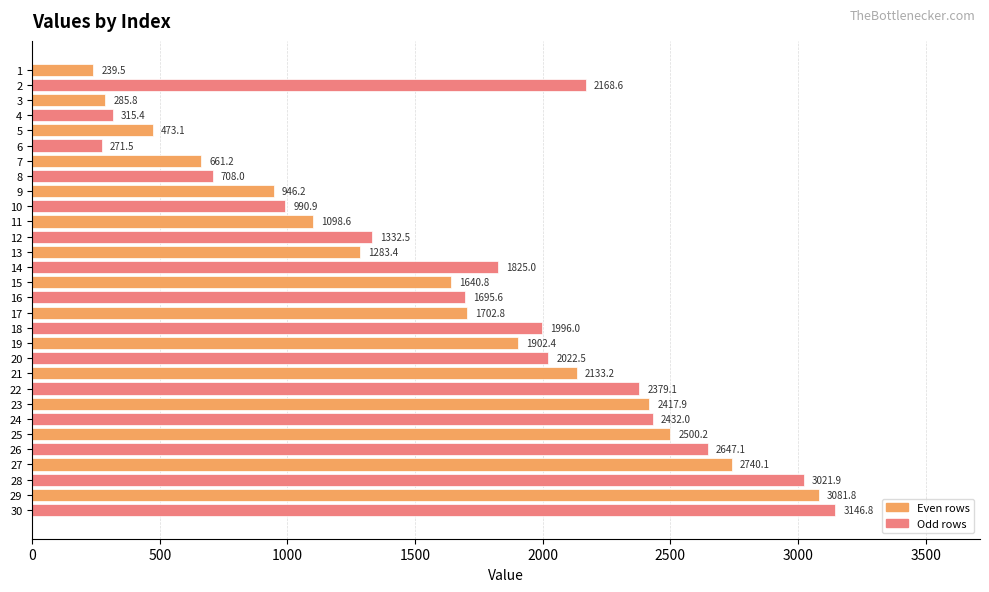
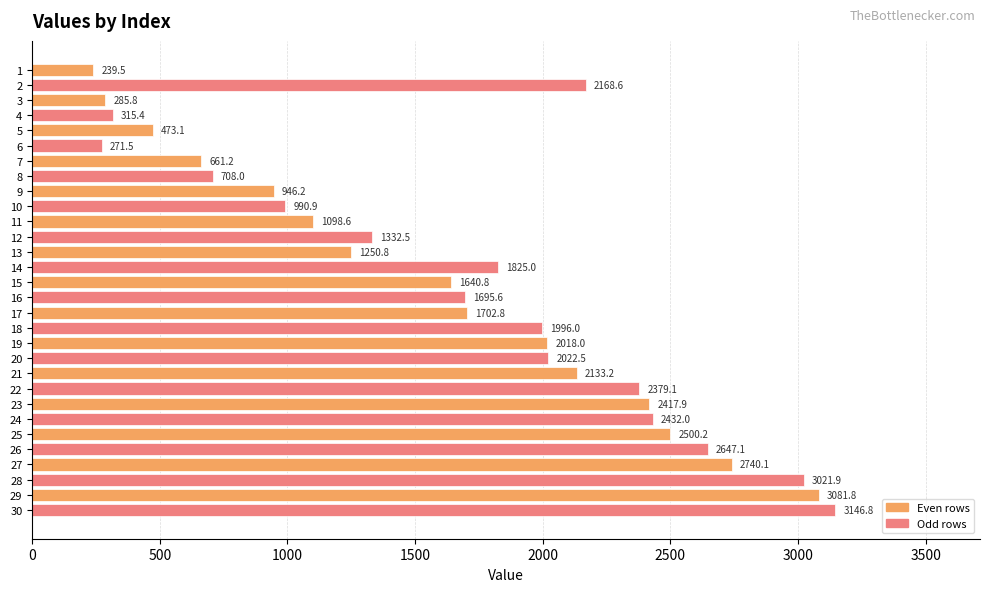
13: 1283.4 -> 1250.8
19: 1902.4 -> 2018.0
